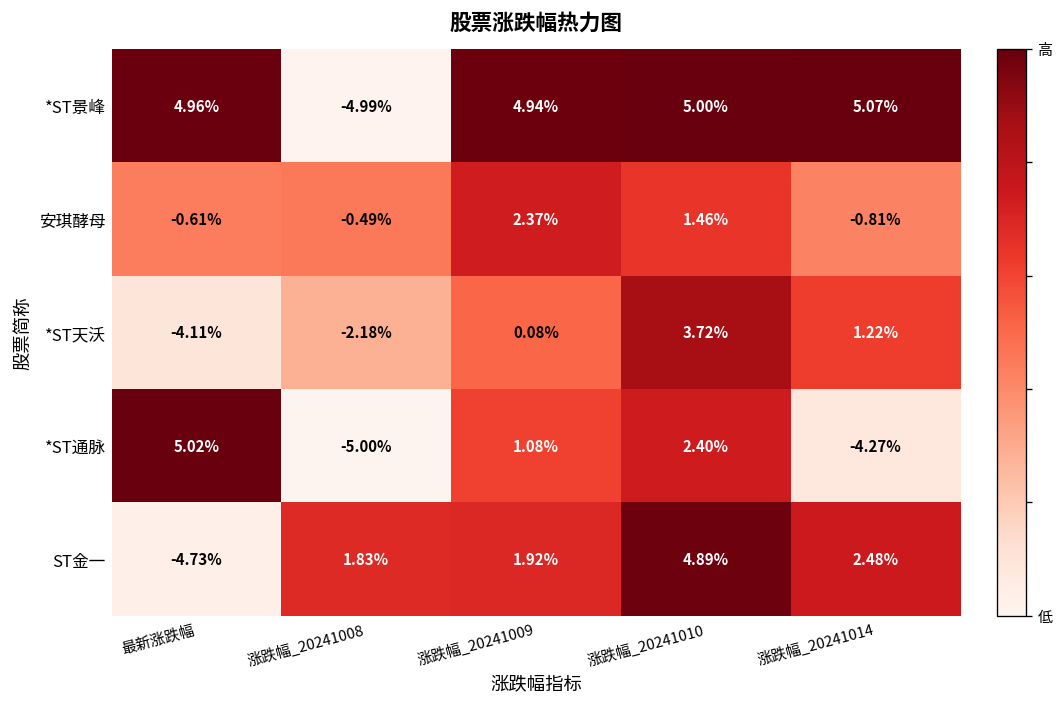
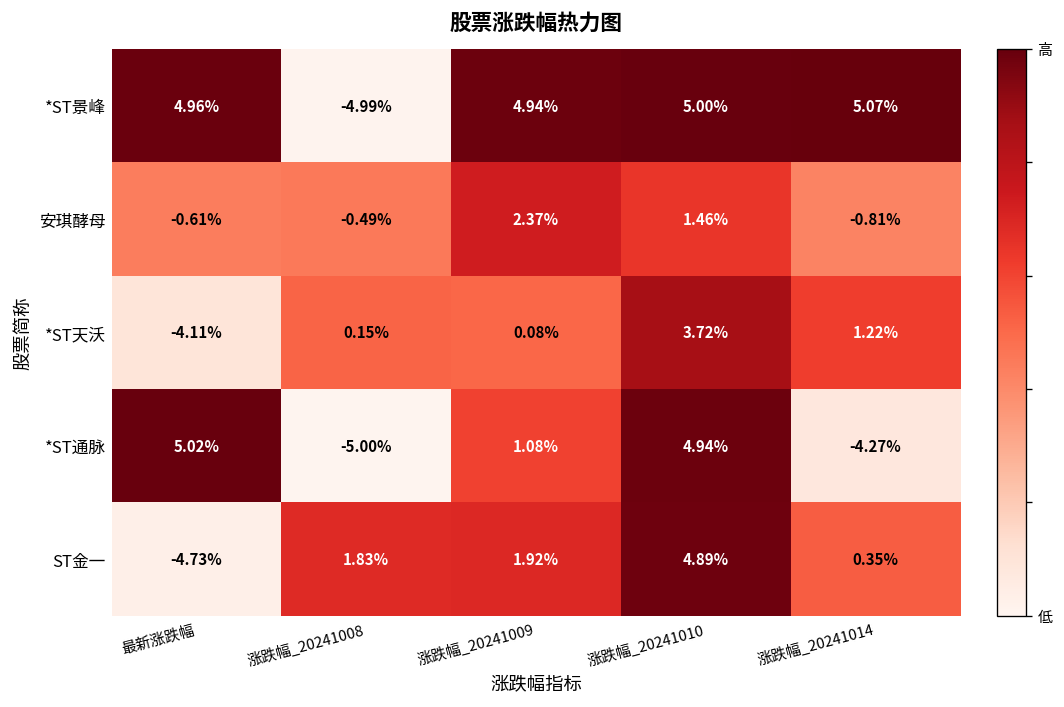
*ST天沃, 涨跌幅_20241008: -2.18% -> 0.15%
*ST通脉, 涨跌幅_20241010: 2.40% -> 4.94%
ST金一, 涨跌幅_20241014: 2.48% -> 0.35%
